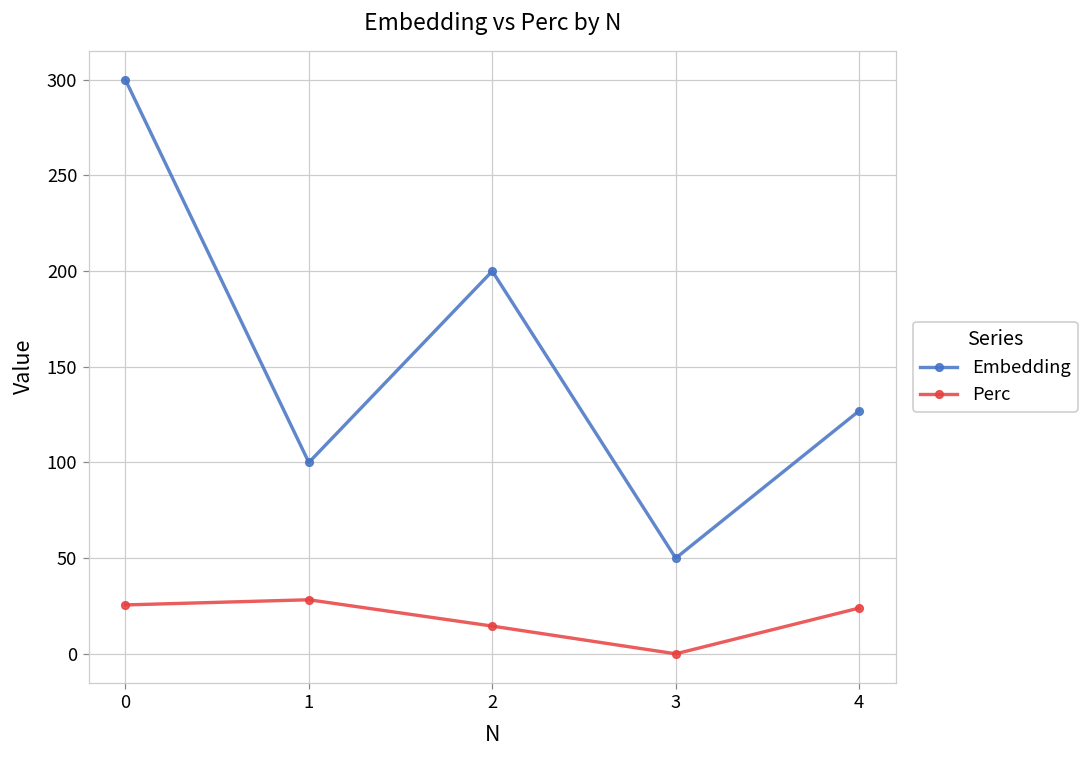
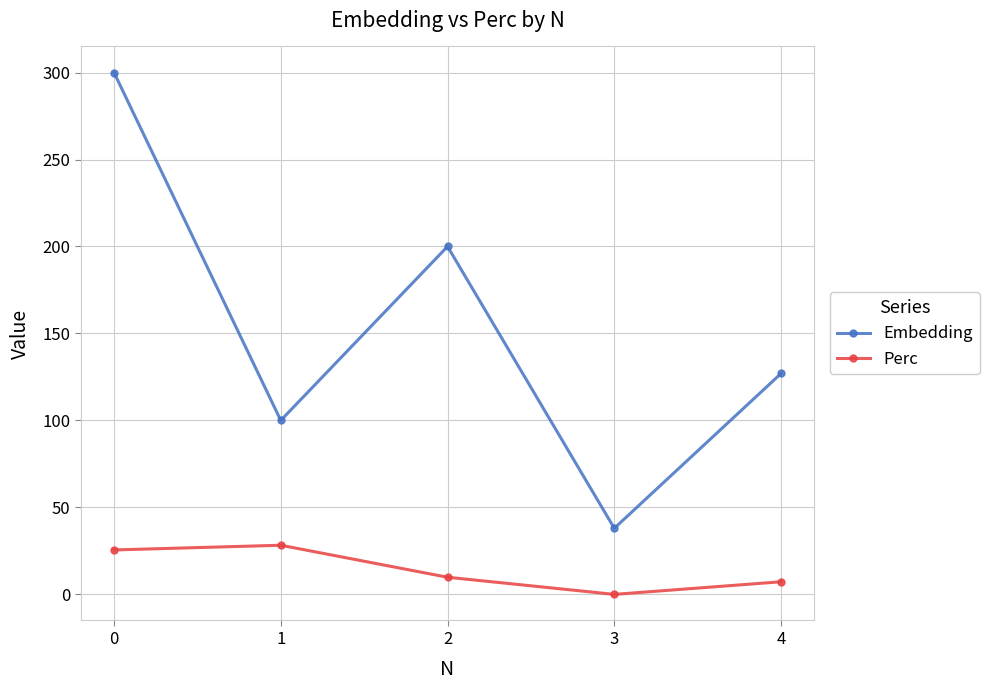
Perc, 2: 14 -> 10
Embedding, 3: 50 -> 38
Perc, 4: 24 -> 7
